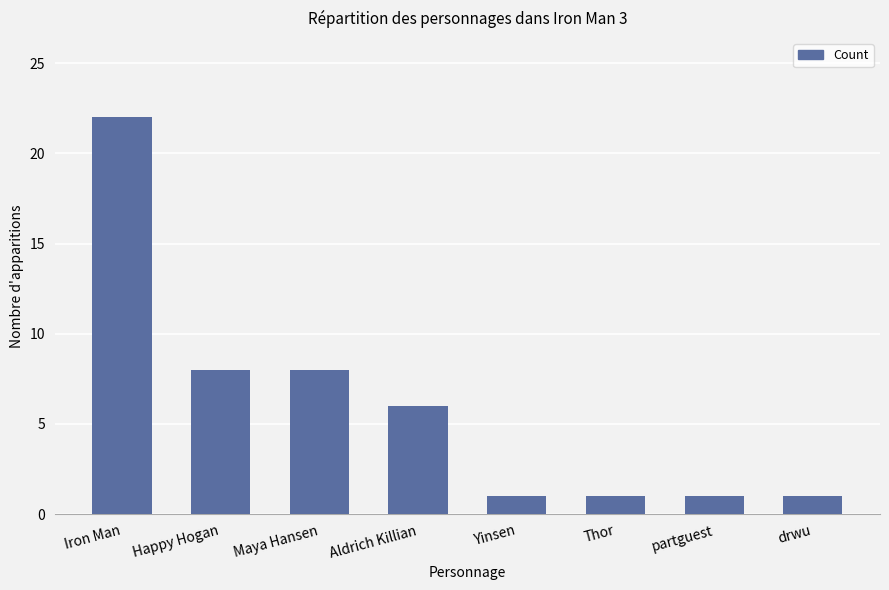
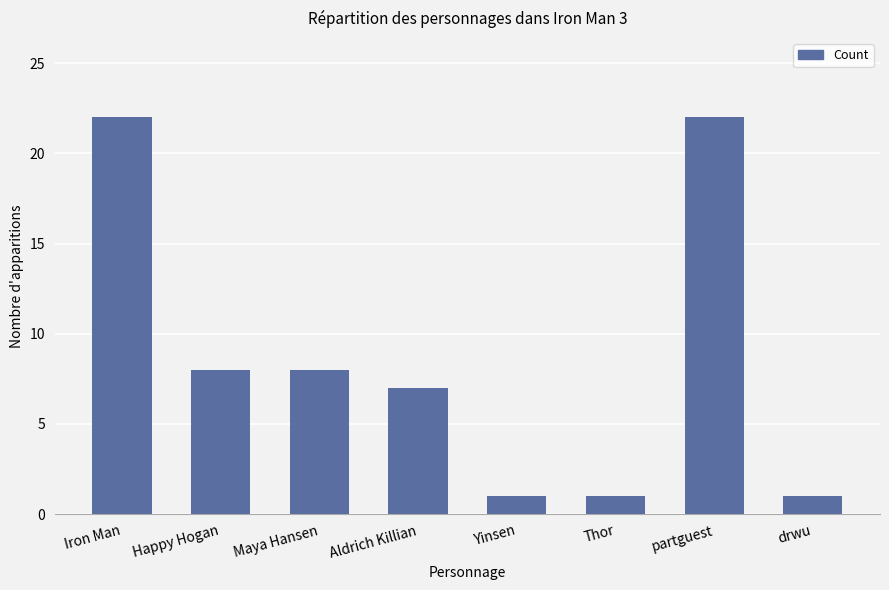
Aldrich Killian: 6 -> 7
partguest: 1 -> 22
